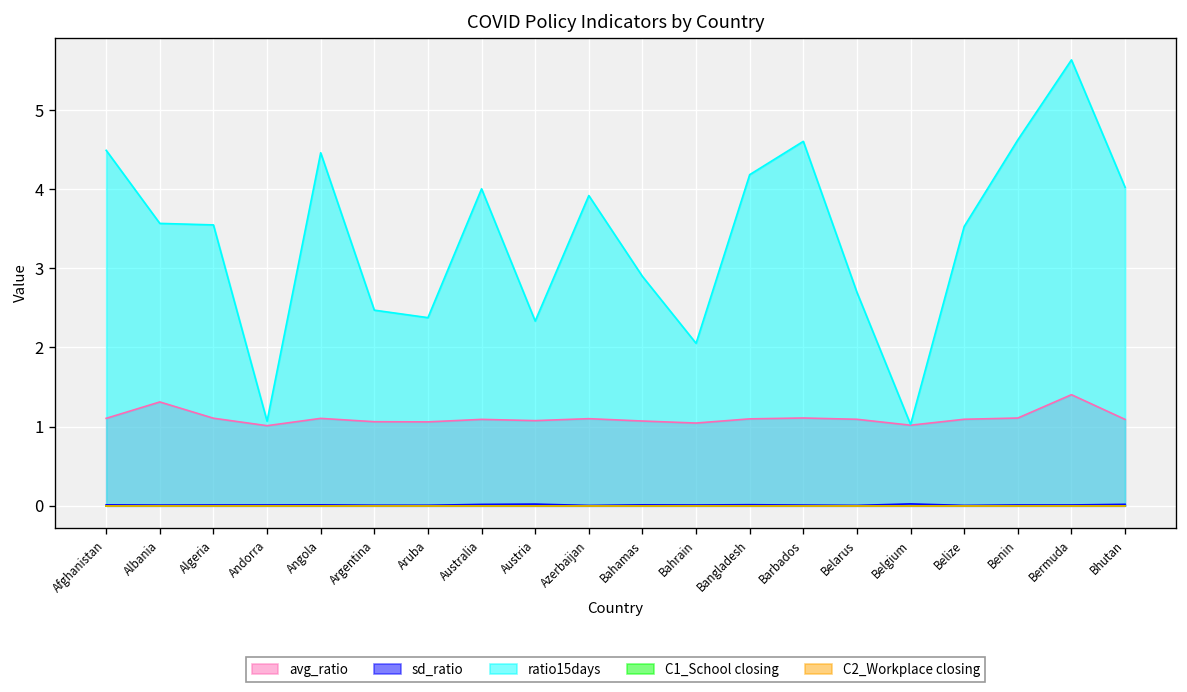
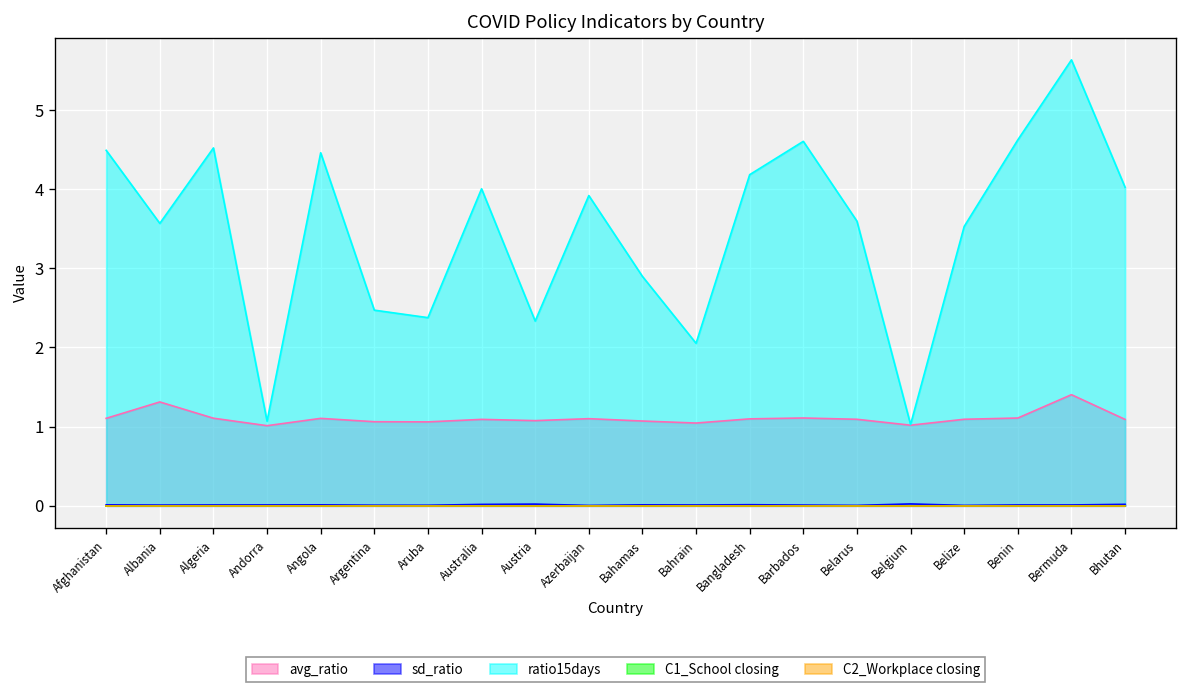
ratio15days, Algeria: 3.5 -> 4.5
ratio15days, Belarus: 2.7 -> 3.6
